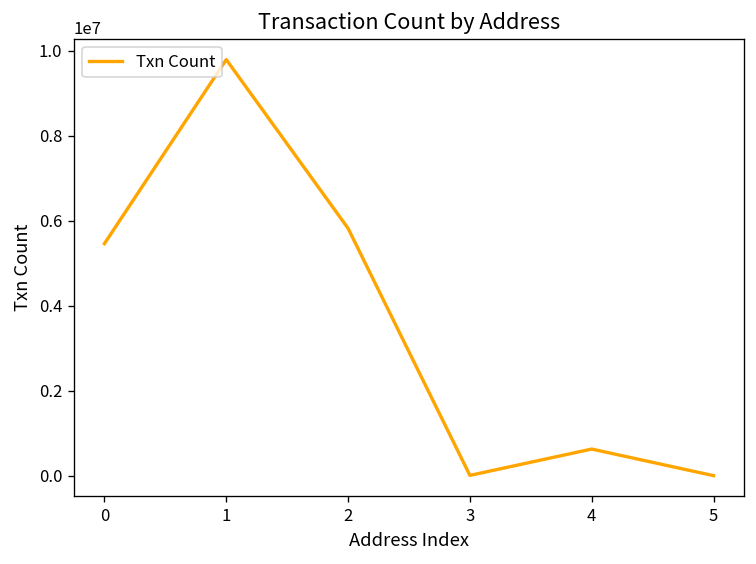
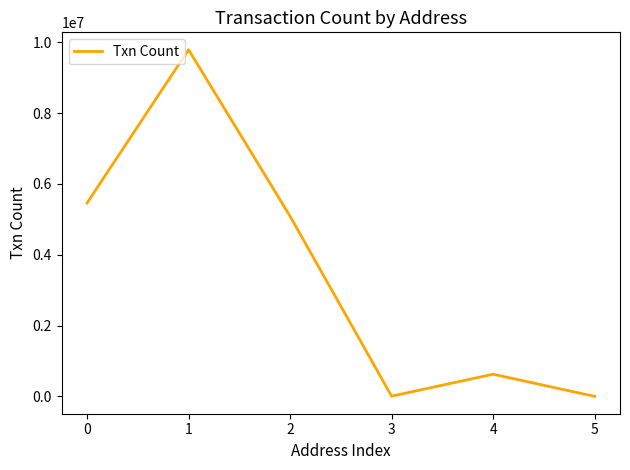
2: 5800000 -> 5100000
